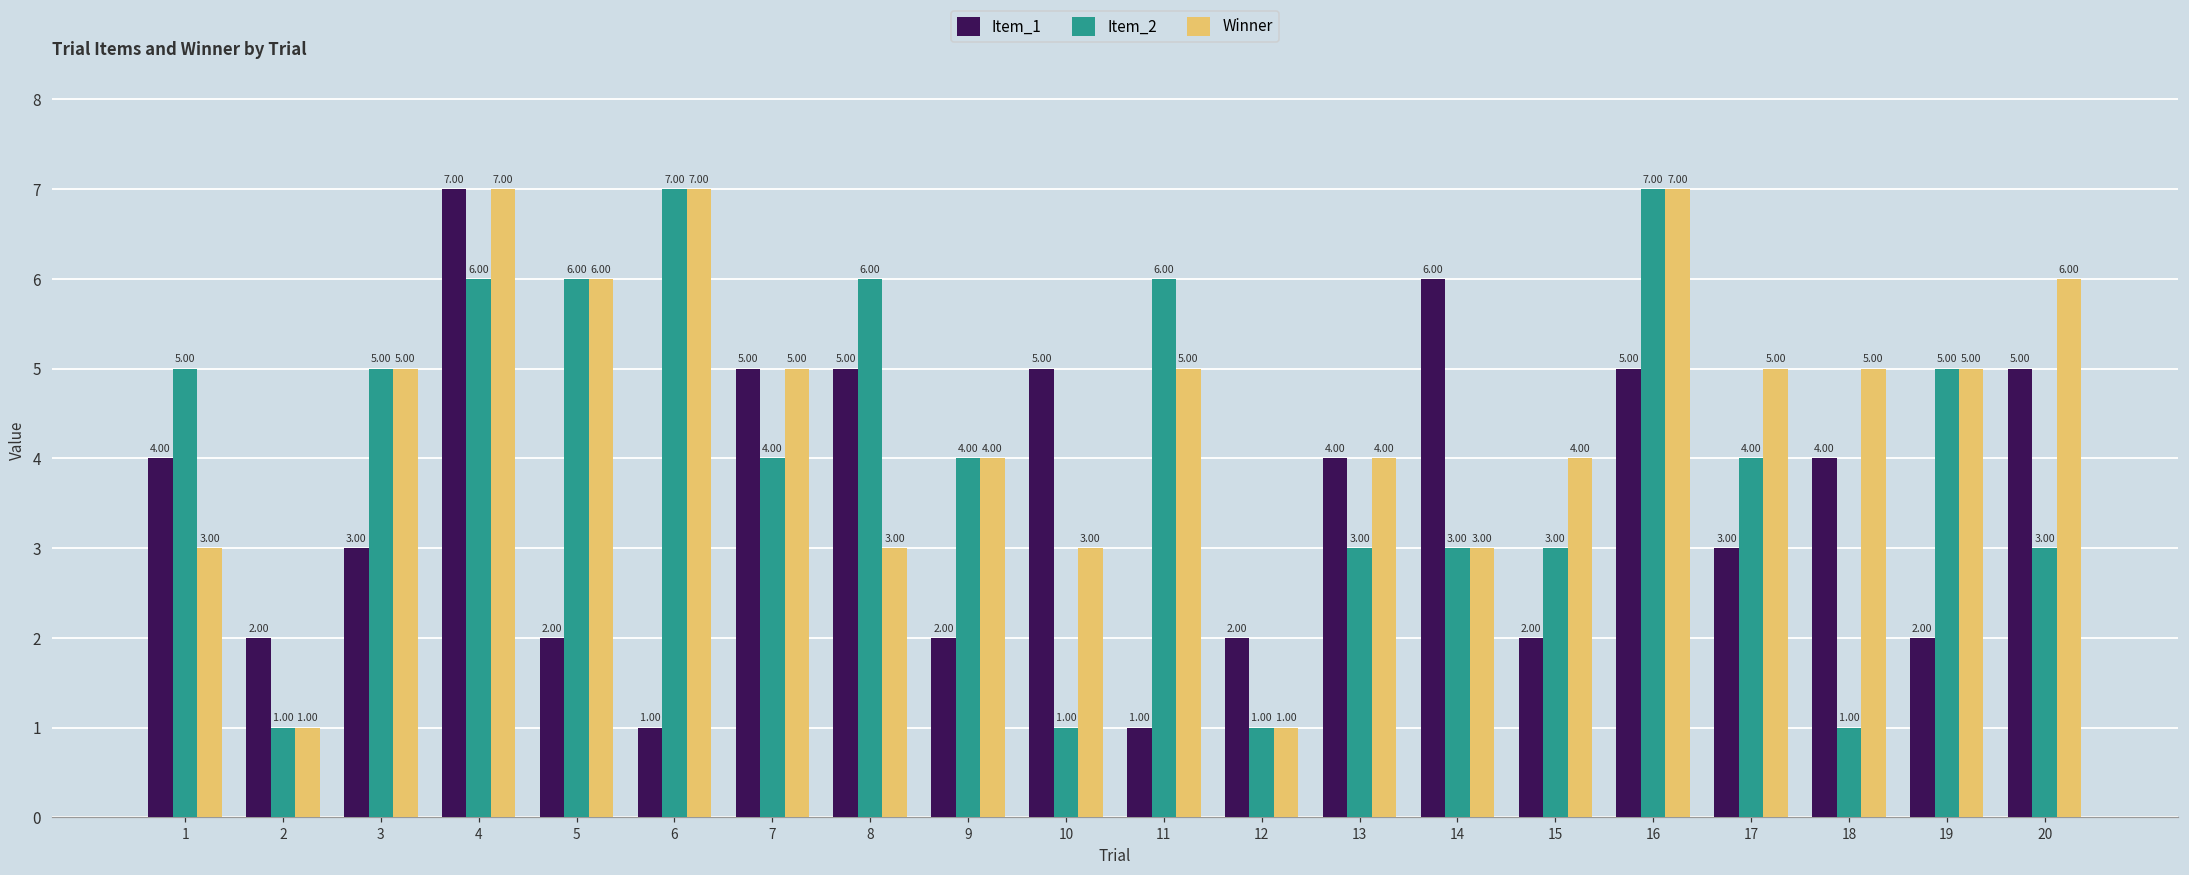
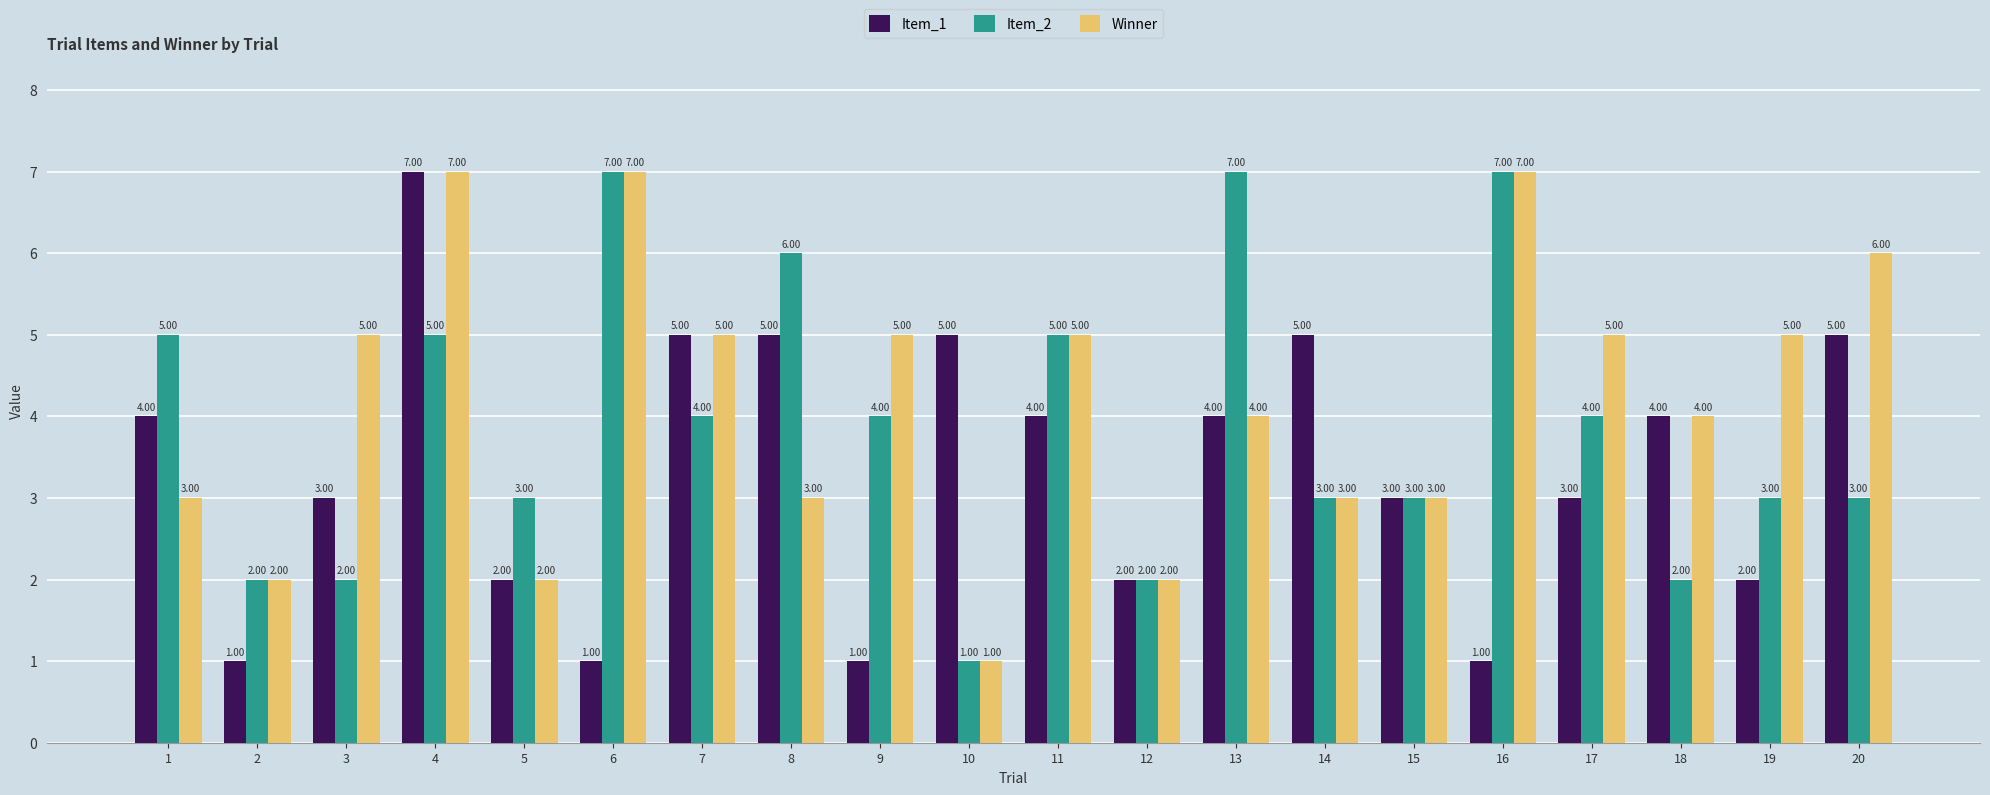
Item_1, 2: 2.00 -> 1.00
Item_2, 2: 1.00 -> 2.00
Winner, 2: 1.00 -> 2.00
Item_2, 3: 5.00 -> 2.00
Item_2, 4: 6.00 -> 5.00
Item_2, 5: 6.00 -> 3.00
Winner, 5: 6.00 -> 2.00
Item_1, 9: 2.00 -> 1.00
Winner, 9: 4.00 -> 5.00
Winner, 10: 3.00 -> 1.00
Item_1, 11: 1.00 -> 4.00
Item_2, 11: 6.00 -> 5.00
Item_2, 12: 1.00 -> 2.00
Winner, 12: 1.00 -> 2.00
Item_2, 13: 3.00 -> 7.00
Item_1, 14: 6.00 -> 5.00
Item_1, 15: 2.00 -> 3.00
Winner, 15: 4.00 -> 3.00
Item_1, 16: 5.00 -> 1.00
Item_2, 18: 1.00 -> 2.00
Winner, 18: 5.00 -> 4.00
Item_2, 19: 5.00 -> 3.00
